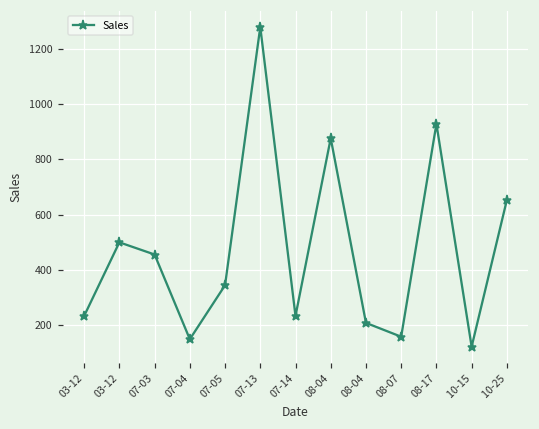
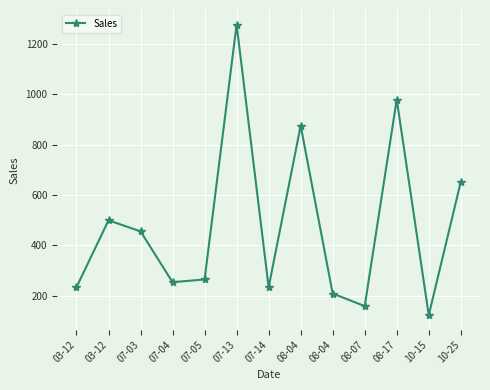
07-04: 150 -> 250
07-05: 350 -> 270
08-17: 930 -> 980
